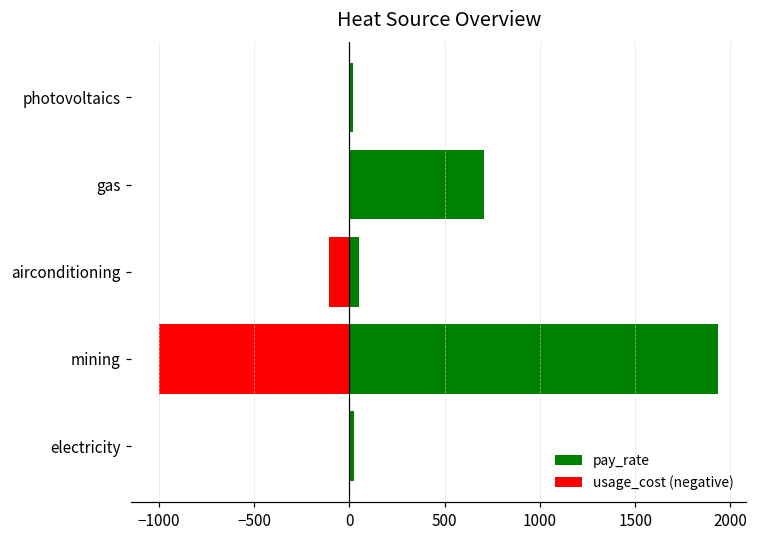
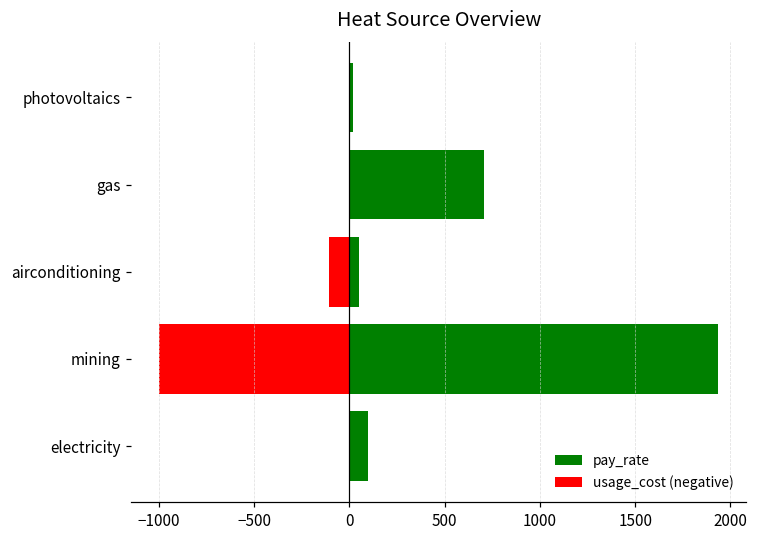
pay_rate, electricity: 30 -> 100
